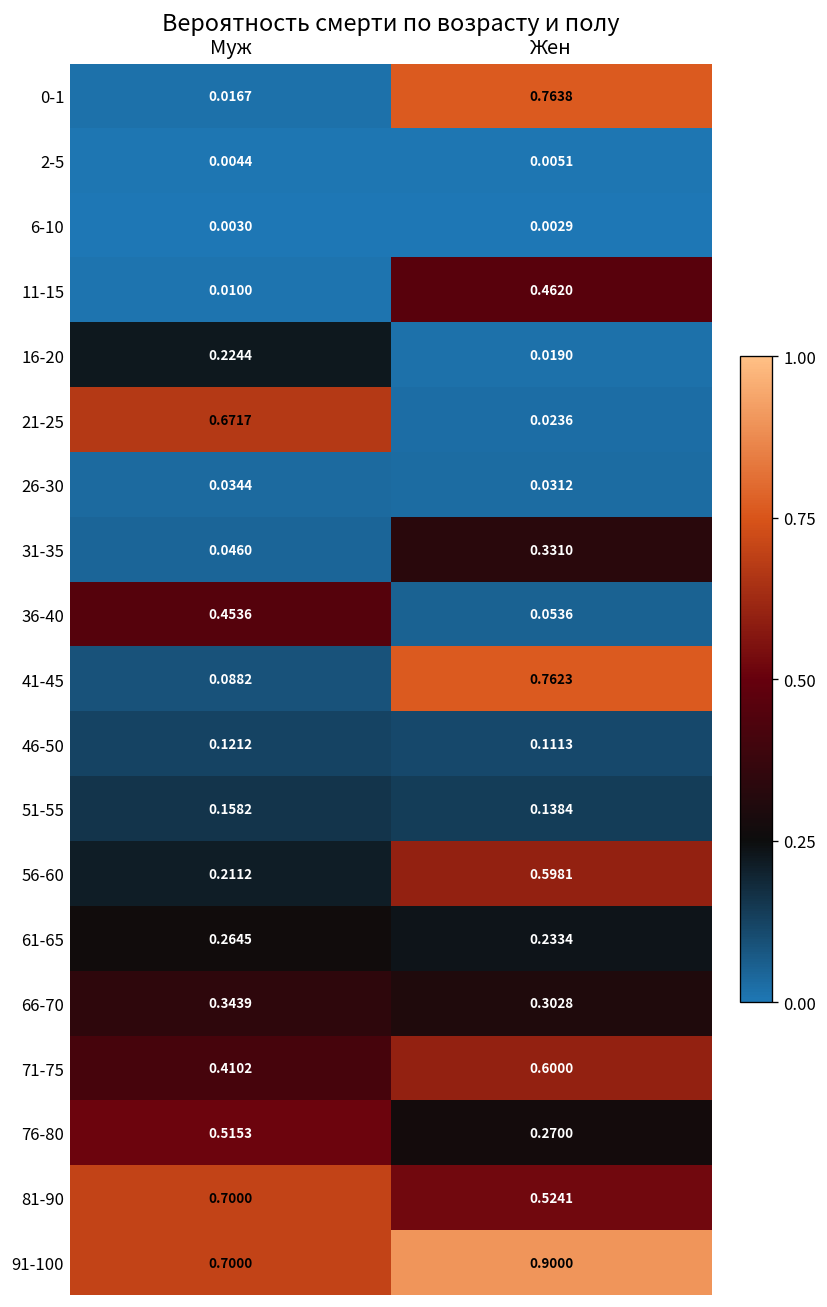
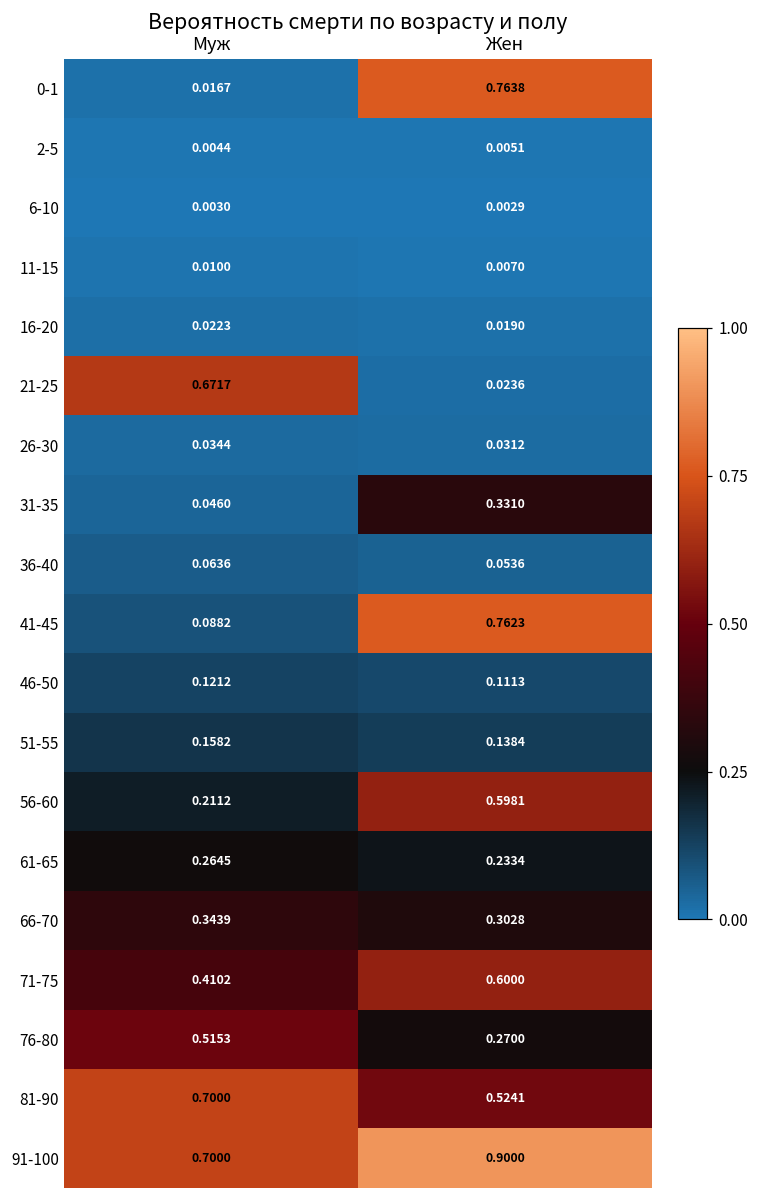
11-15, Жен: 0.4620 -> 0.0070
16-20, Муж: 0.2244 -> 0.0223
36-40, Муж: 0.4536 -> 0.0636
